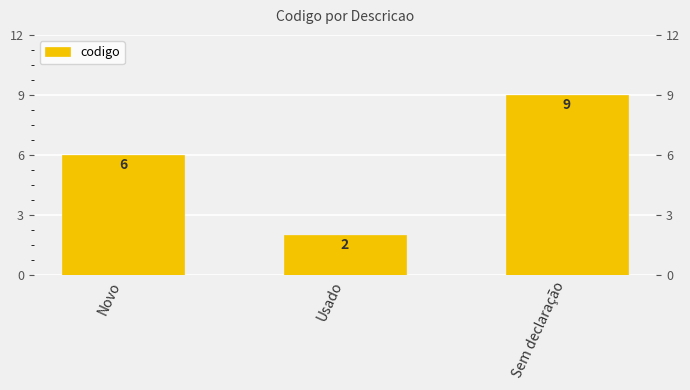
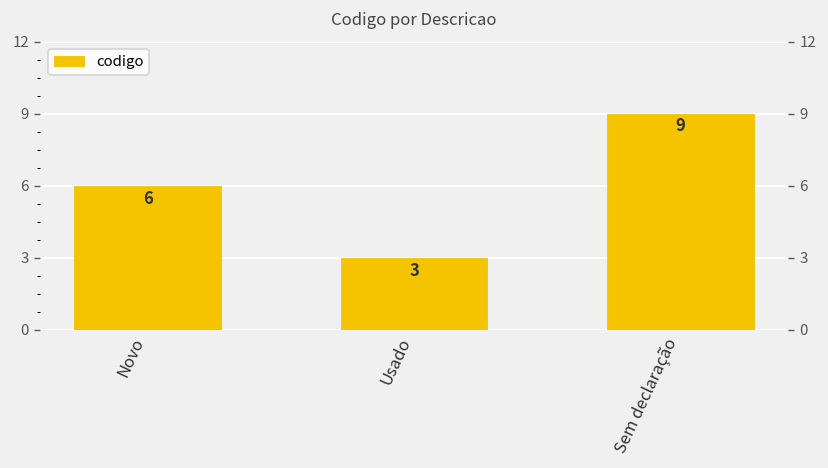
Usado: 2 -> 3
